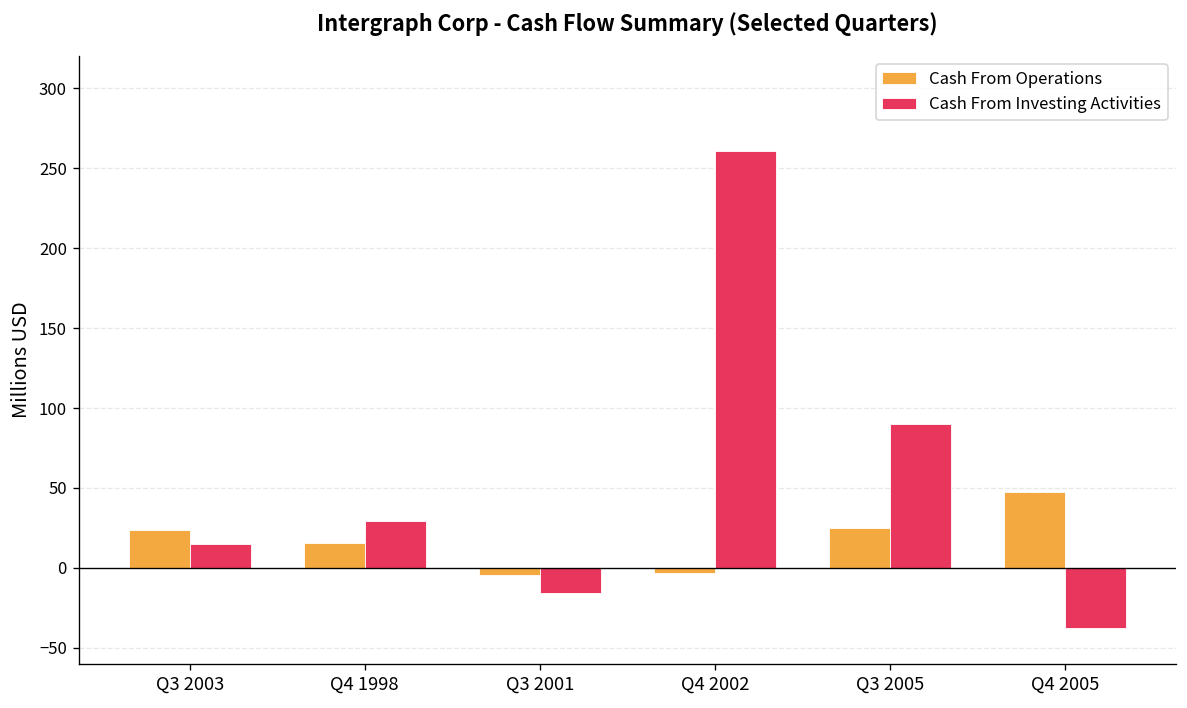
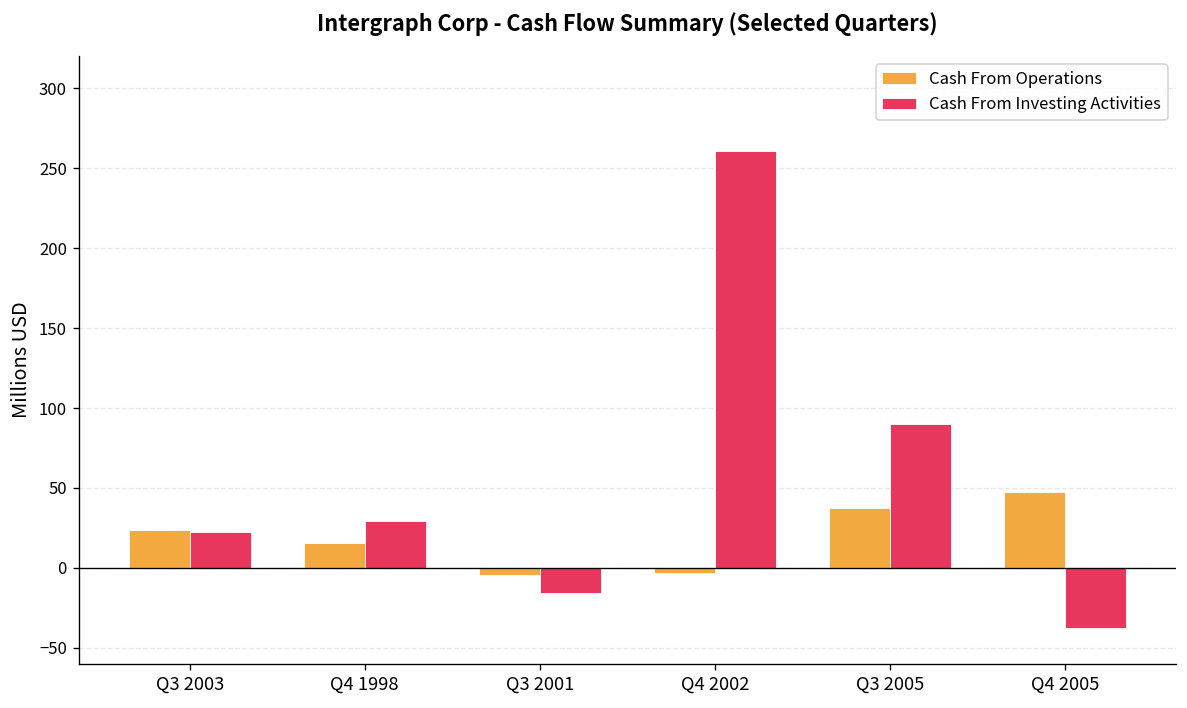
Cash From Investing Activities, Q3 2003: 15 -> 22
Cash From Operations, Q3 2005: 25 -> 37
